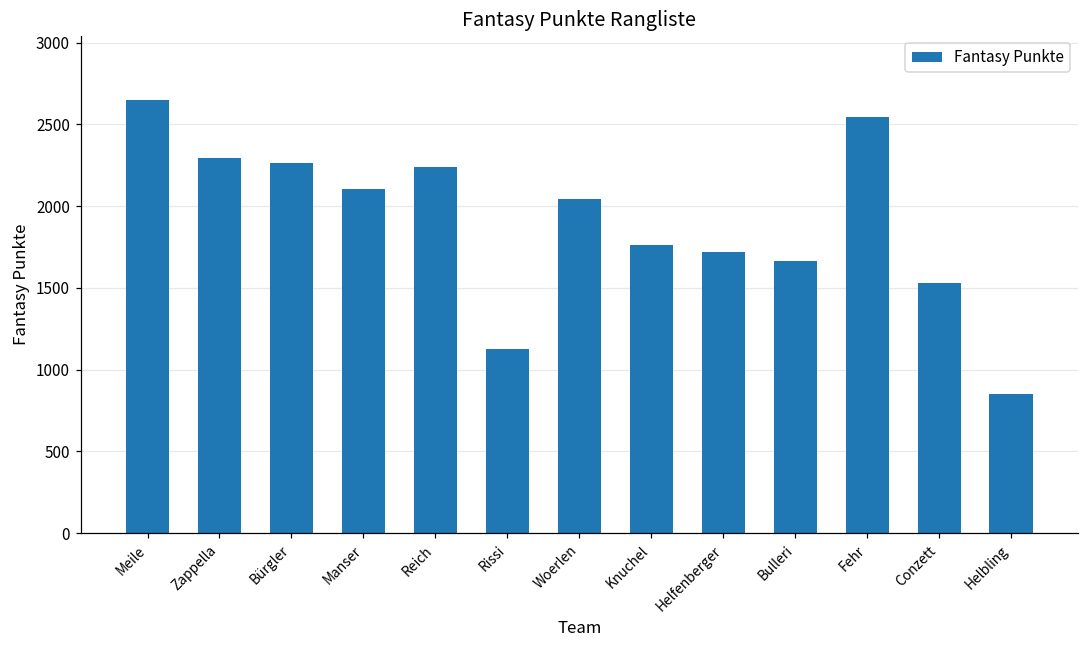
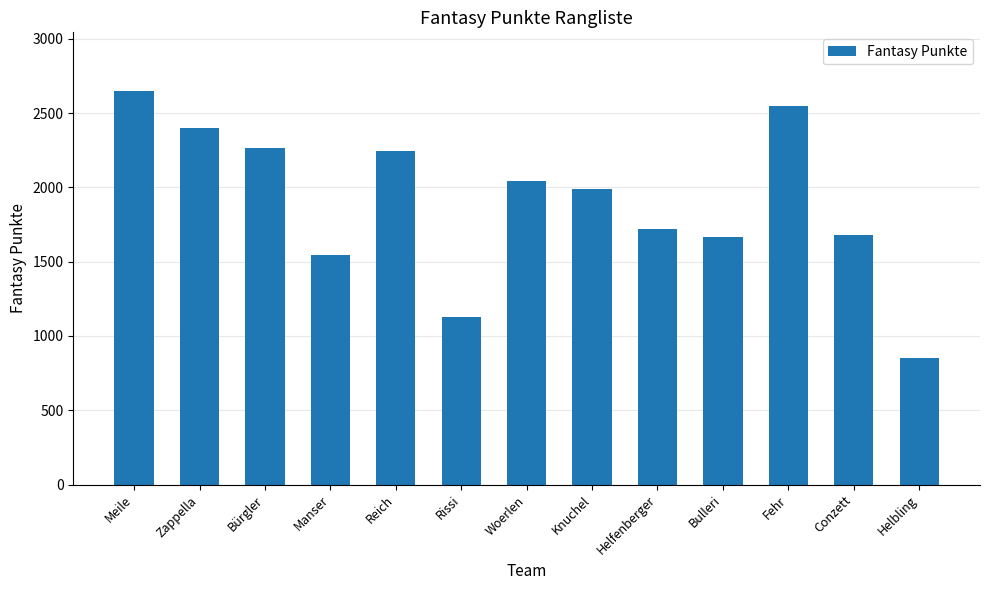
Zappella: 2300 -> 2400
Manser: 2100 -> 1550
Knuchel: 1770 -> 1990
Conzett: 1530 -> 1680
